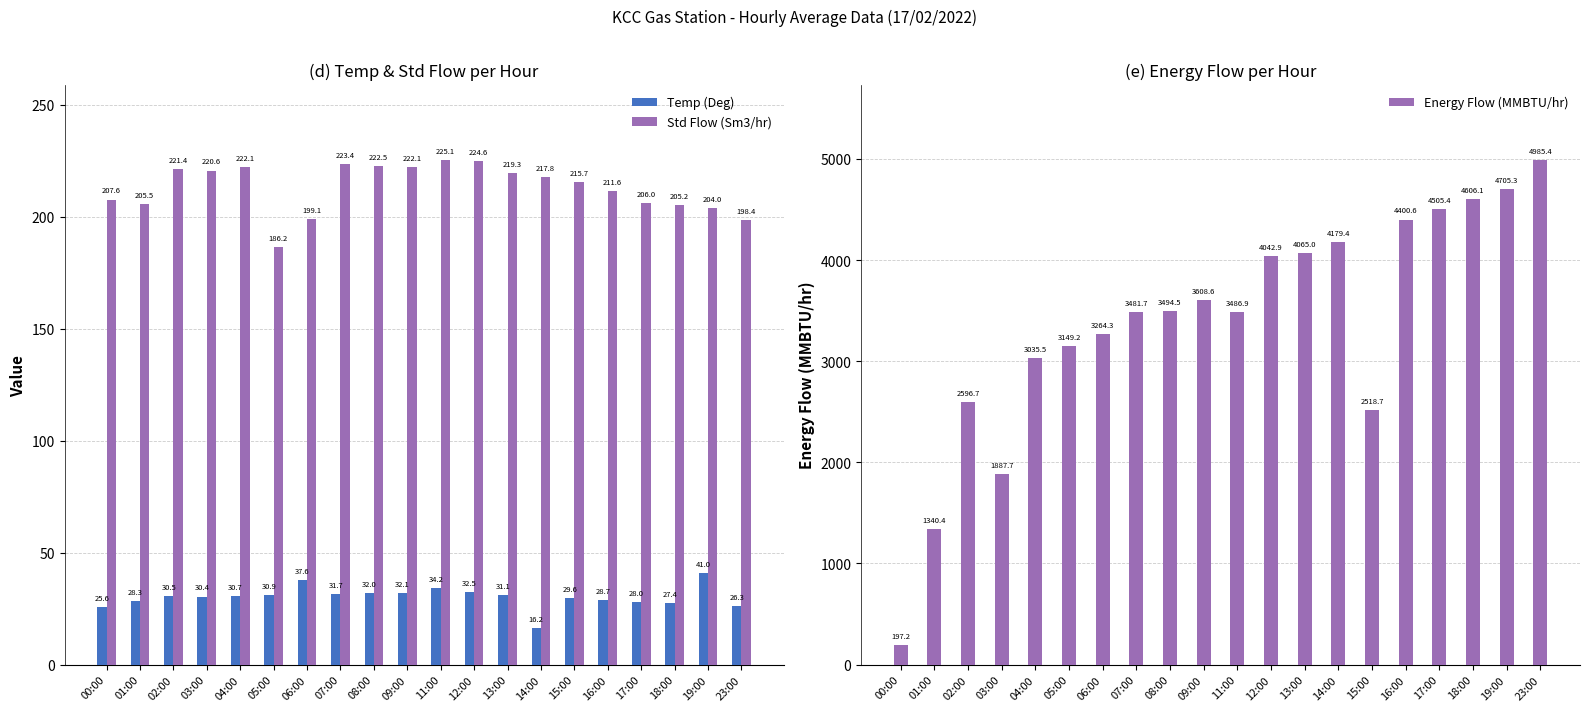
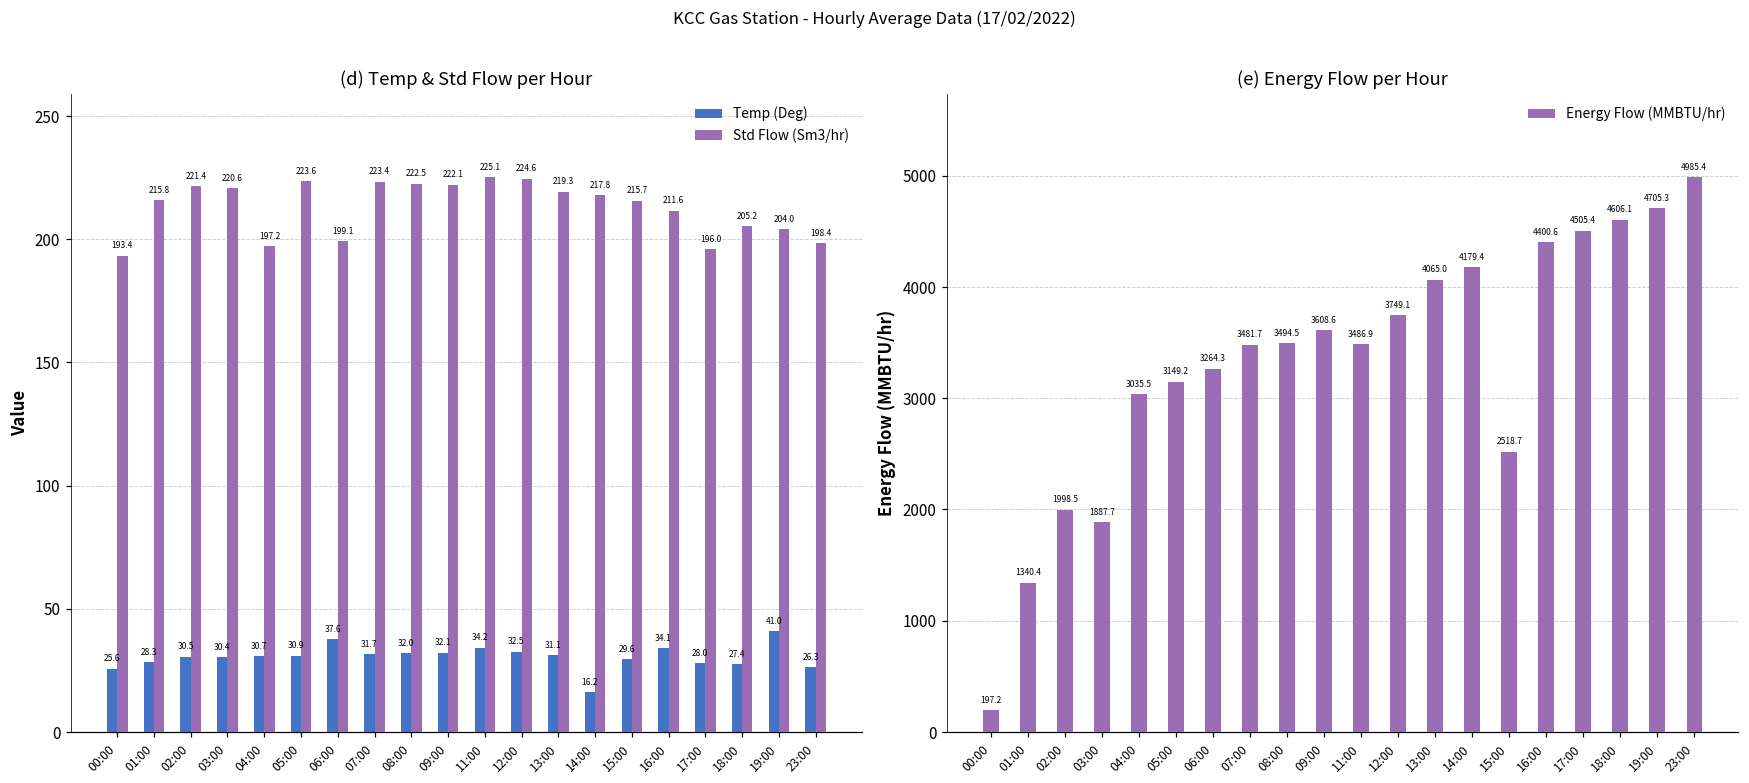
(d) Temp & Std Flow per Hour, Std Flow (Sm3/hr), 00:00: 207.6 -> 193.4
(d) Temp & Std Flow per Hour, Std Flow (Sm3/hr), 01:00: 205.5 -> 215.8
(d) Temp & Std Flow per Hour, Std Flow (Sm3/hr), 04:00: 222.1 -> 197.2
(d) Temp & Std Flow per Hour, Std Flow (Sm3/hr), 05:00: 186.2 -> 223.6
(d) Temp & Std Flow per Hour, Temp (Deg), 16:00: 28.7 -> 34.1
(d) Temp & Std Flow per Hour, Std Flow (Sm3/hr), 17:00: 206.0 -> 196.0
(e) Energy Flow per Hour, 02:00: 2596.7 -> 1998.5
(e) Energy Flow per Hour, 12:00: 4042.9 -> 3749.1
